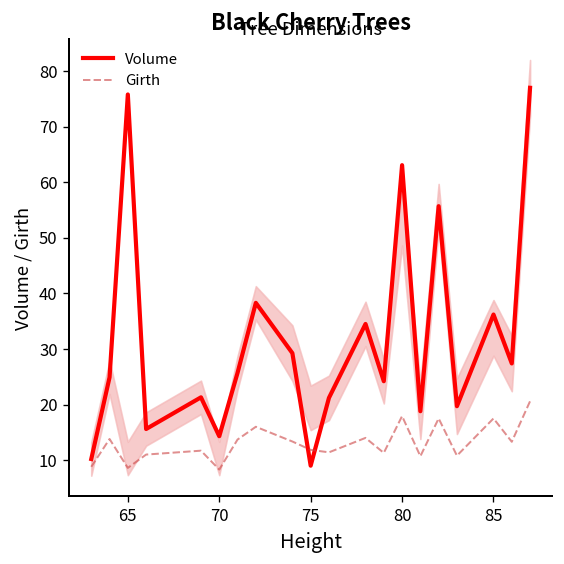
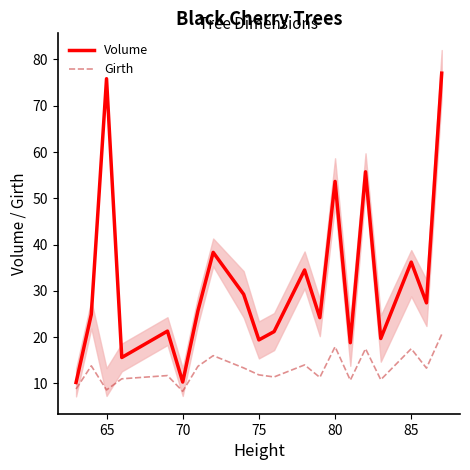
Volume, 70: 14 -> 10
Volume, 75: 9 -> 19
Volume, 80: 63 -> 54
